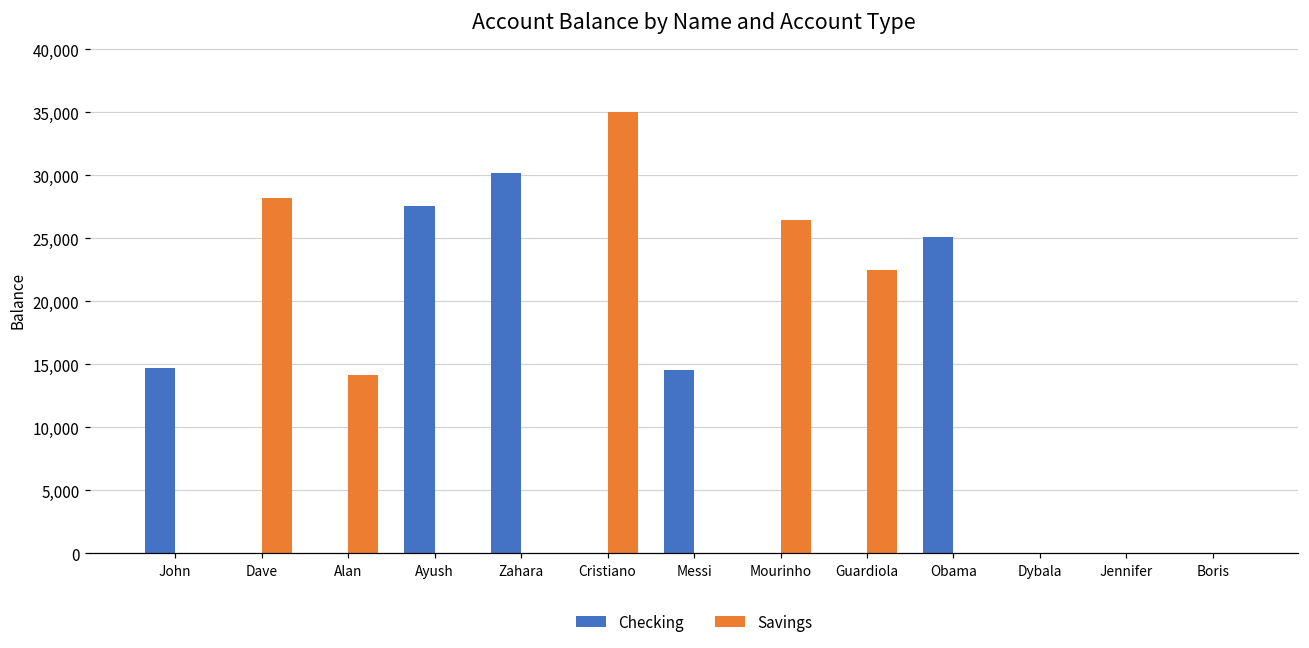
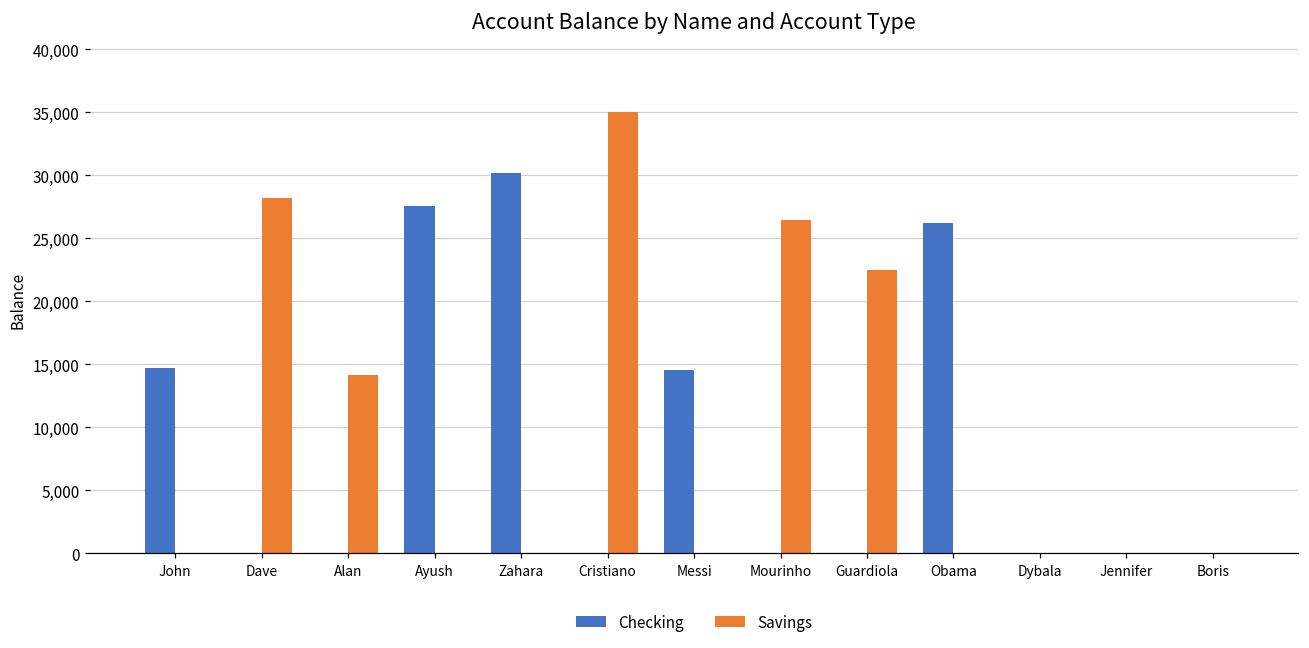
Checking, Obama: 25,100 -> 26,200
